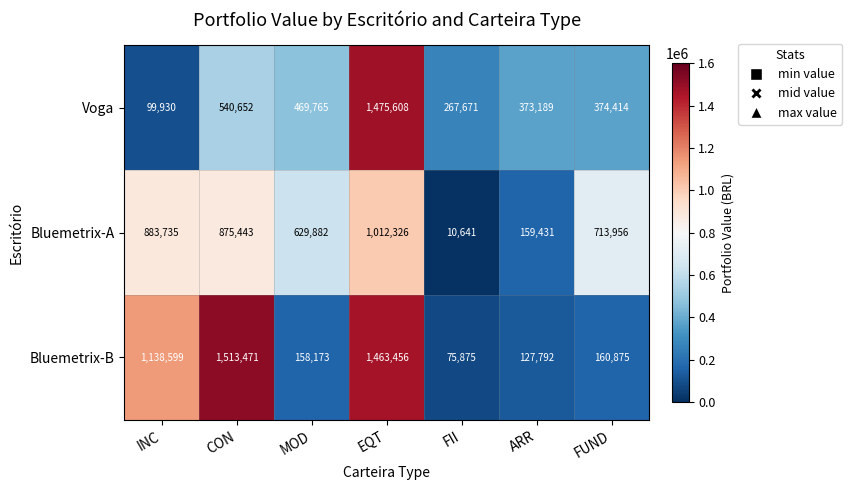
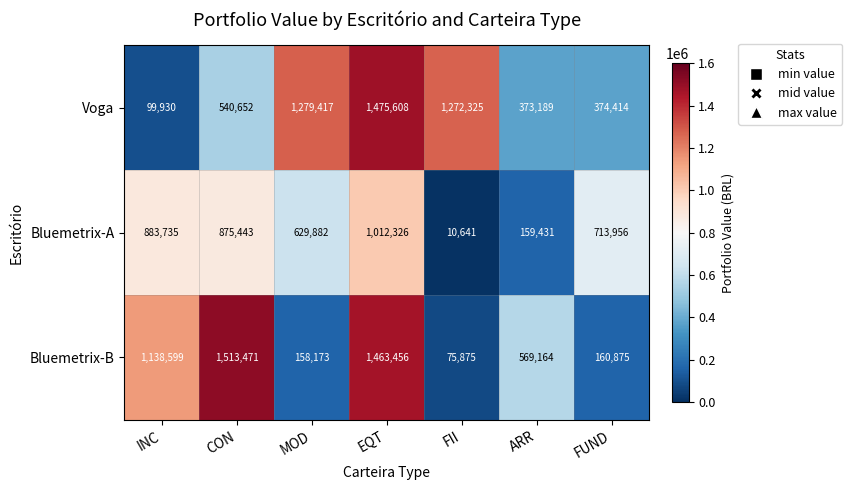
Voga, MOD: 469,765 -> 1,279,417
Voga, FII: 267,671 -> 1,272,325
Bluemetrix-B, ARR: 127,792 -> 569,164
